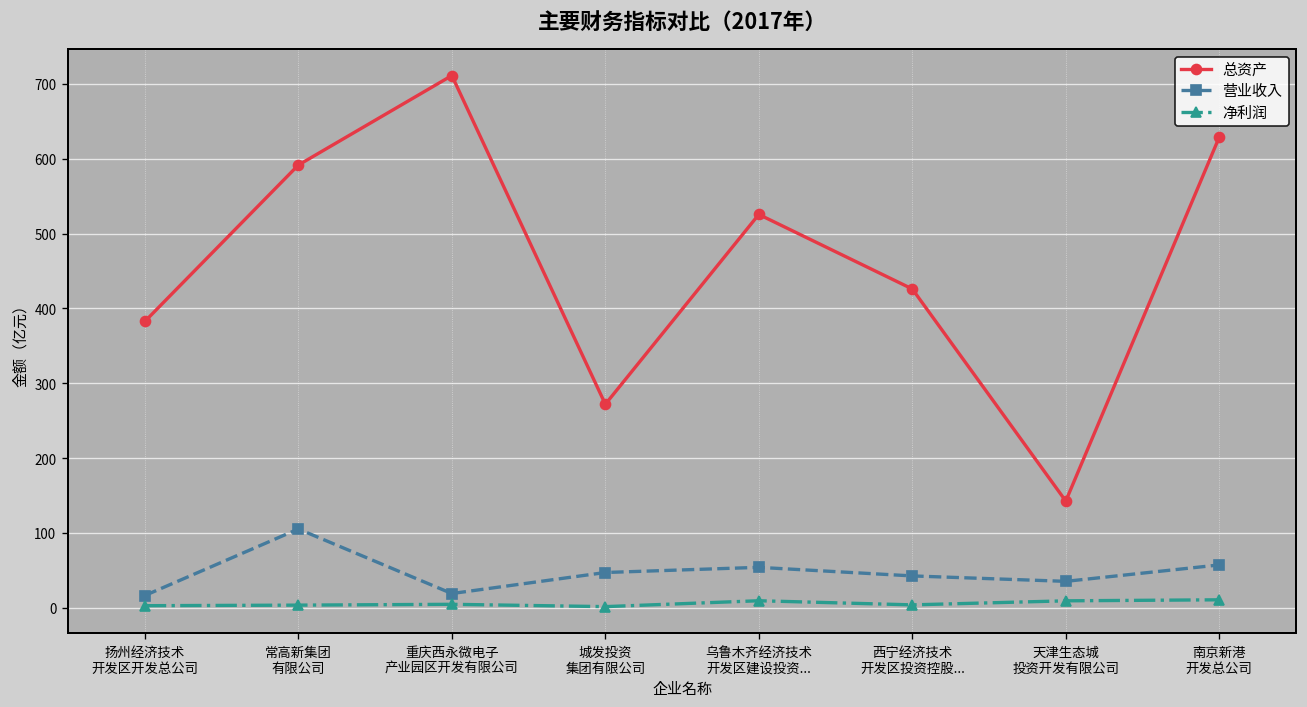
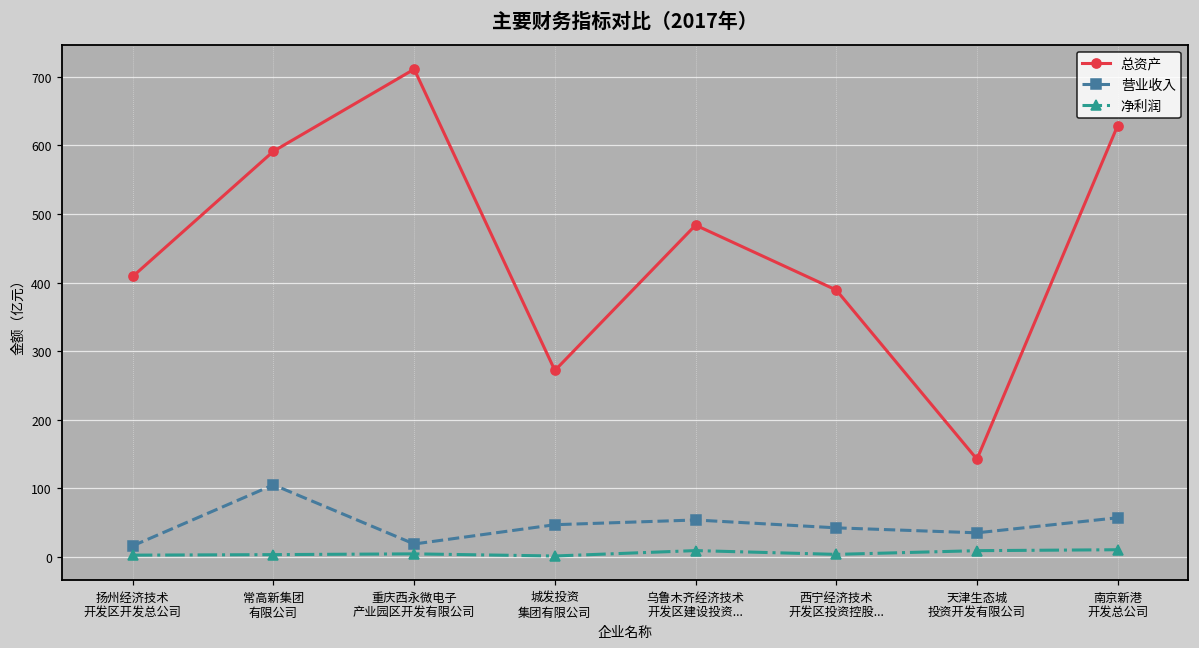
总资产, 扬州经济技术 开发区开发总公司: 380 -> 410
总资产, 乌鲁木齐经济技术 开发区建设投资...: 530 -> 480
总资产, 西宁经济技术 开发区投资控股...: 430 -> 390
